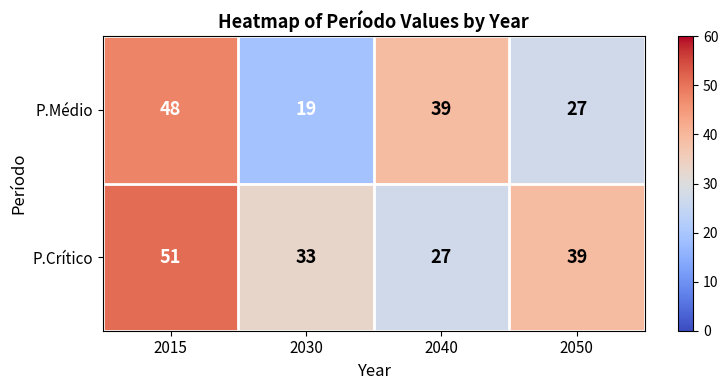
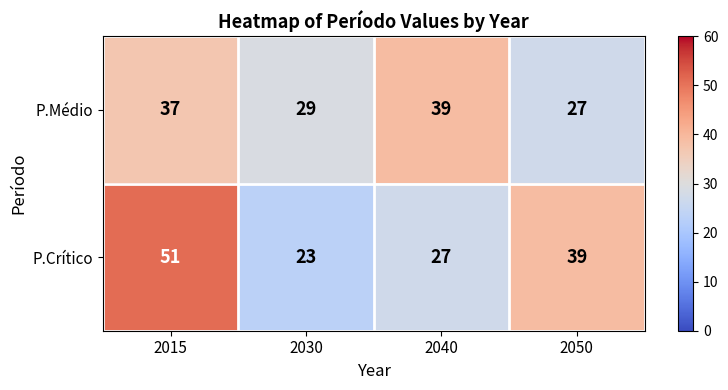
P.Médio, 2015: 48 -> 37
P.Médio, 2030: 19 -> 29
P.Crítico, 2030: 33 -> 23
